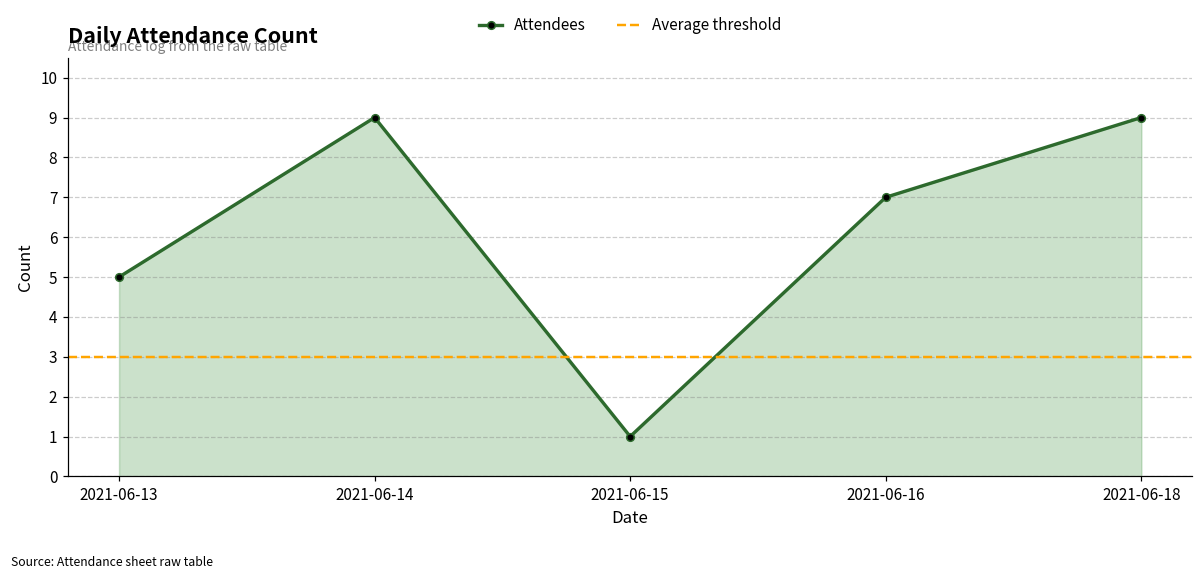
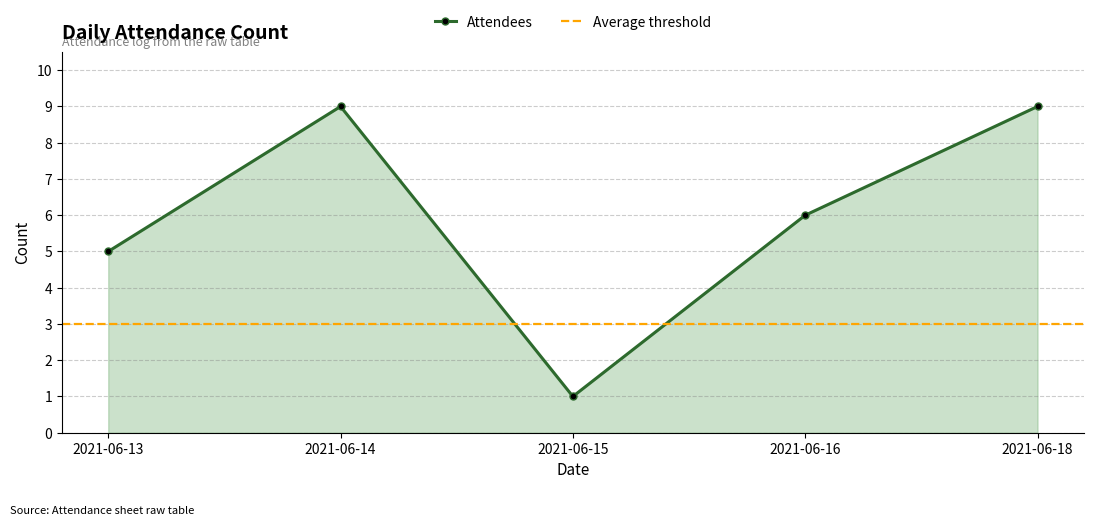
2021-06-16: 7 -> 6
